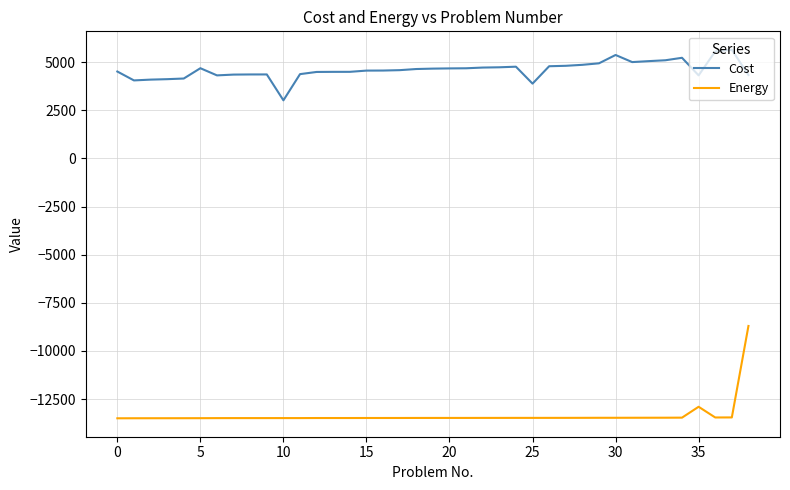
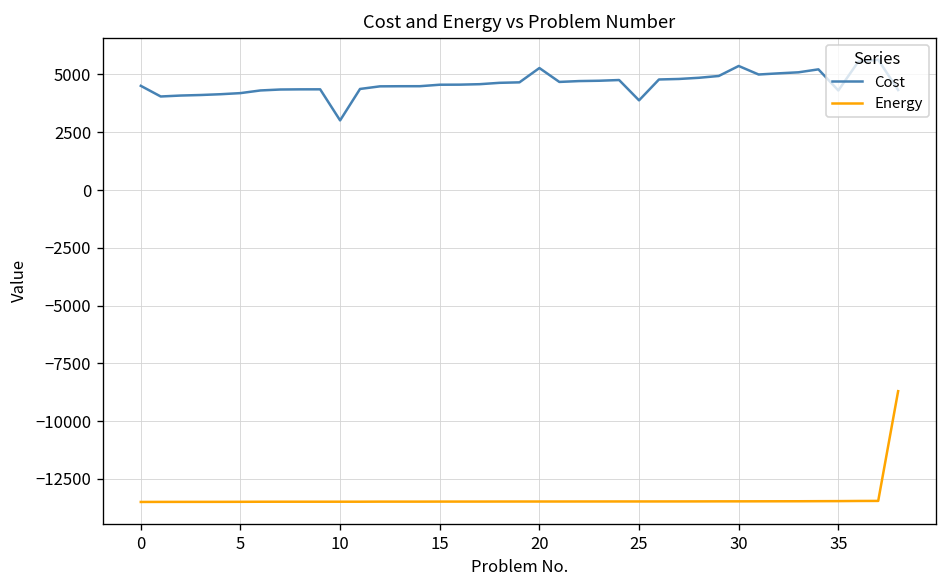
Cost, 5: 4700 -> 4200
Cost, 20: 4700 -> 5300
Energy, 35: -12900 -> -13500
